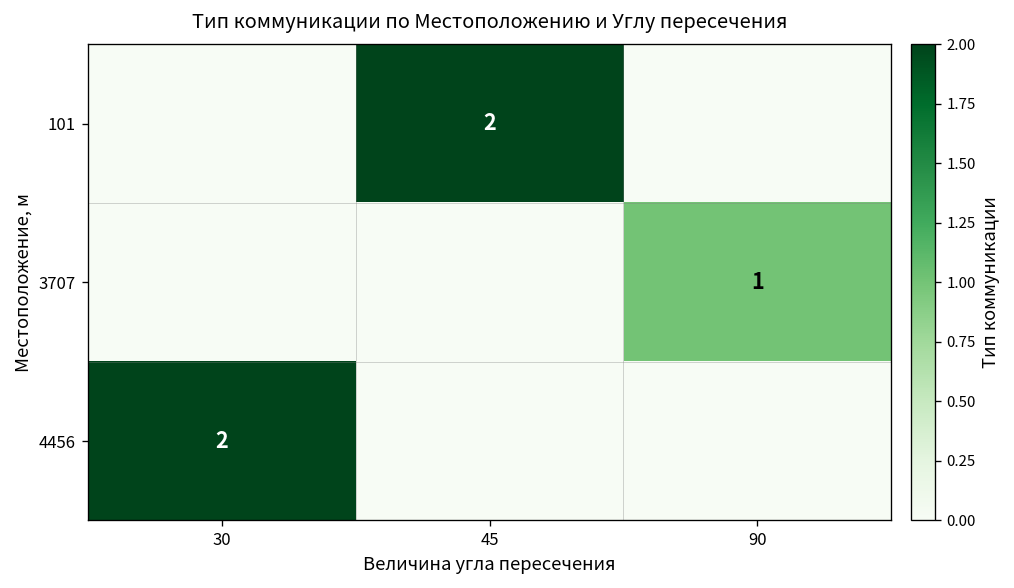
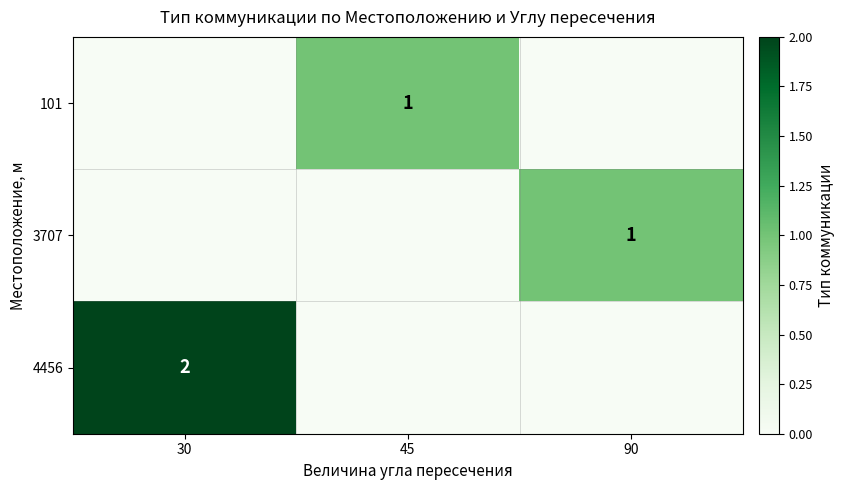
101, 45: 2 -> 1
